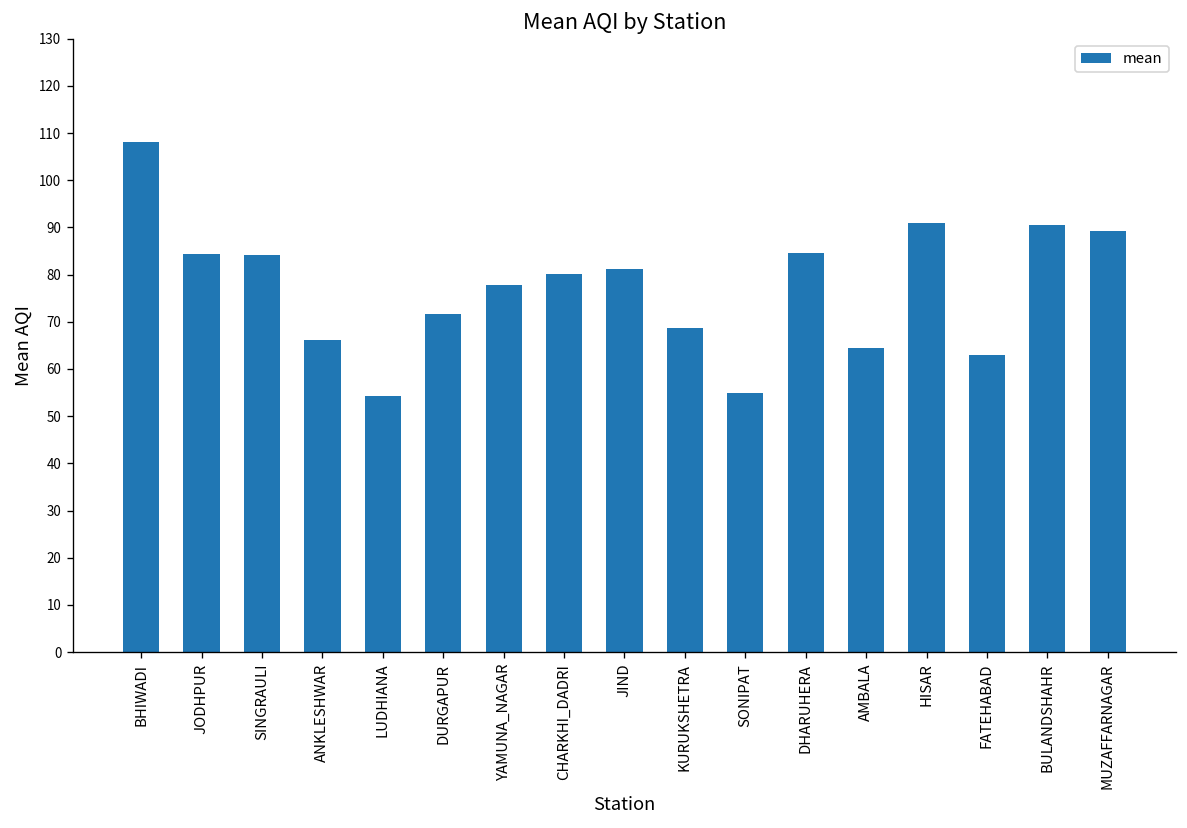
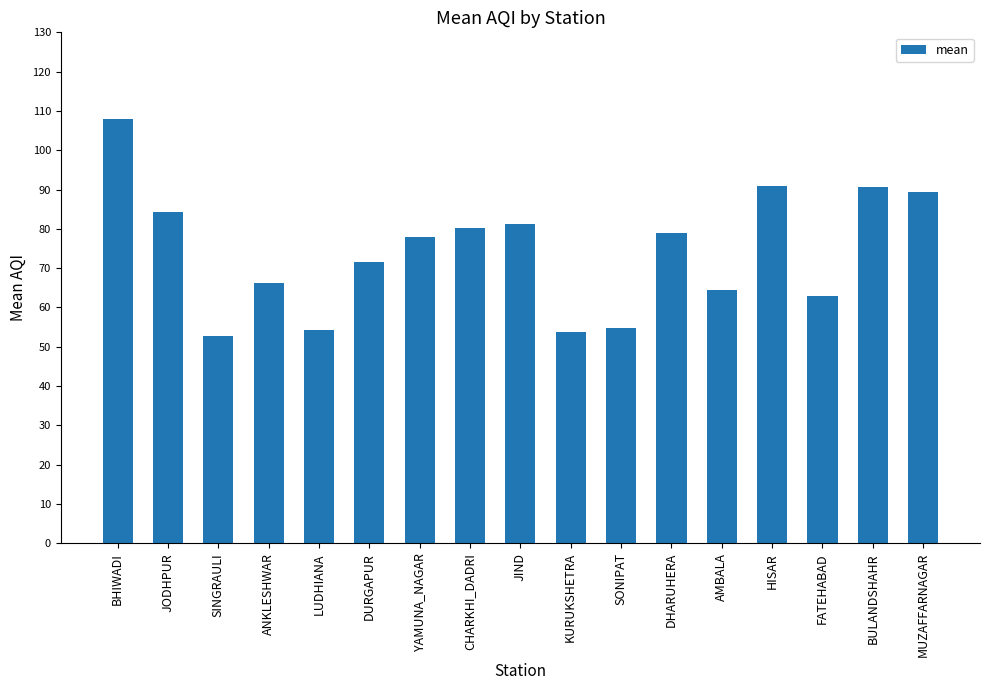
SINGRAULI: 84 -> 53
KURUKSHETRA: 69 -> 54
DHARUHERA: 84 -> 79
